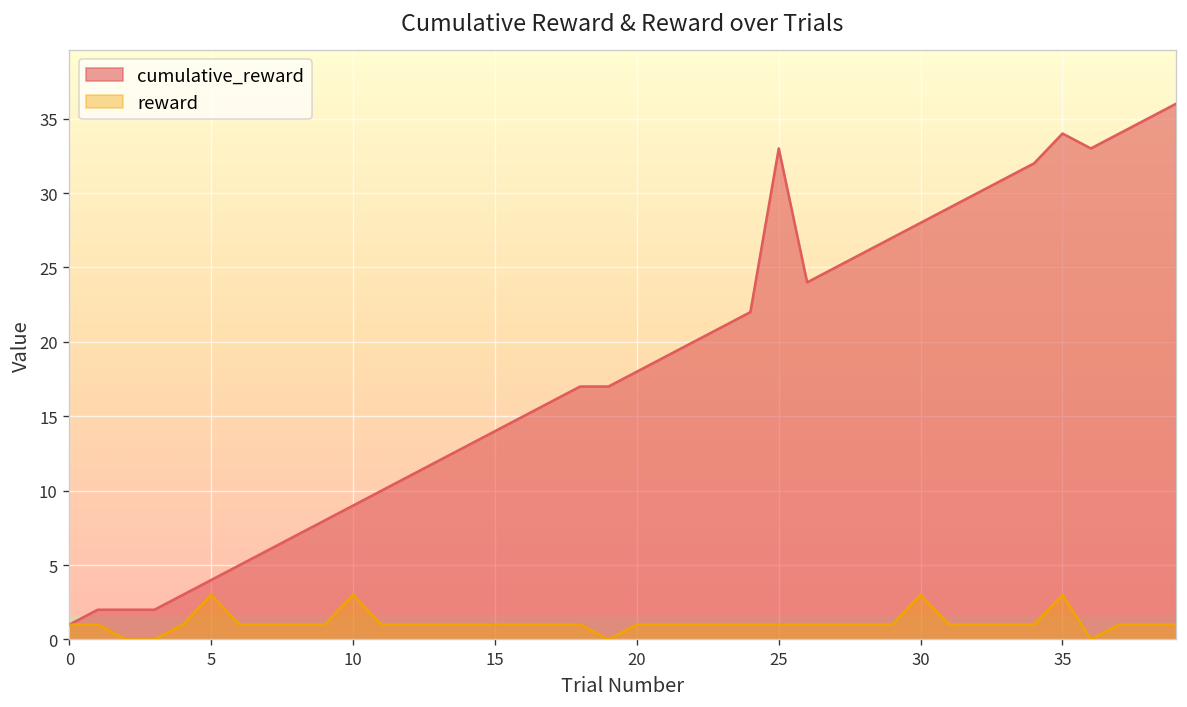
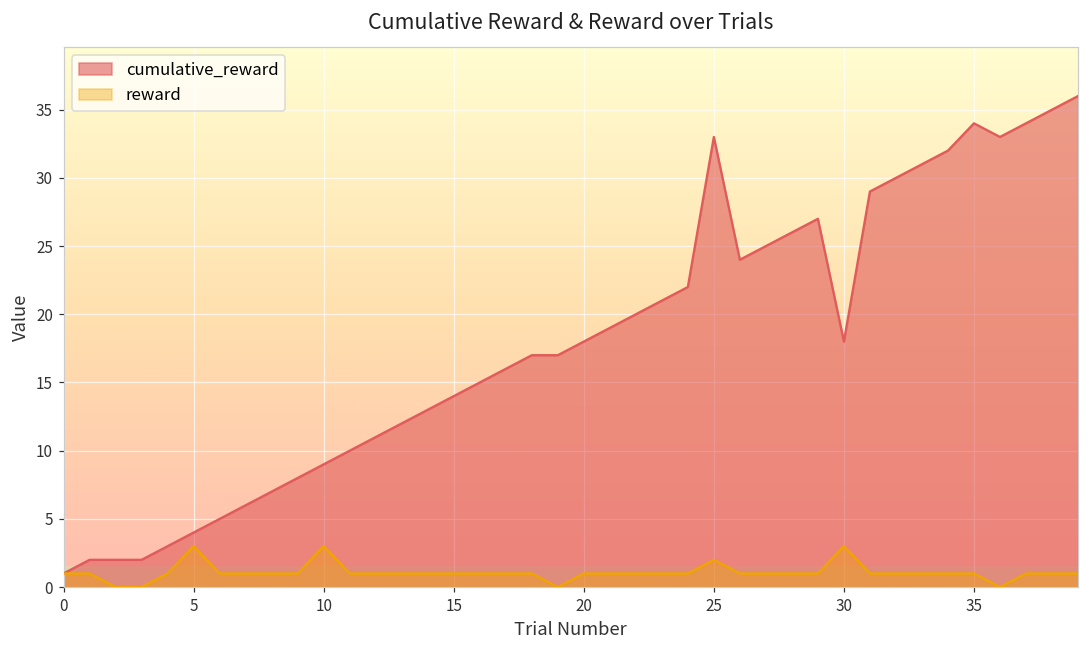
reward, 25: 1 -> 2
cumulative_reward, 30: 28 -> 18
reward, 35: 3 -> 1
